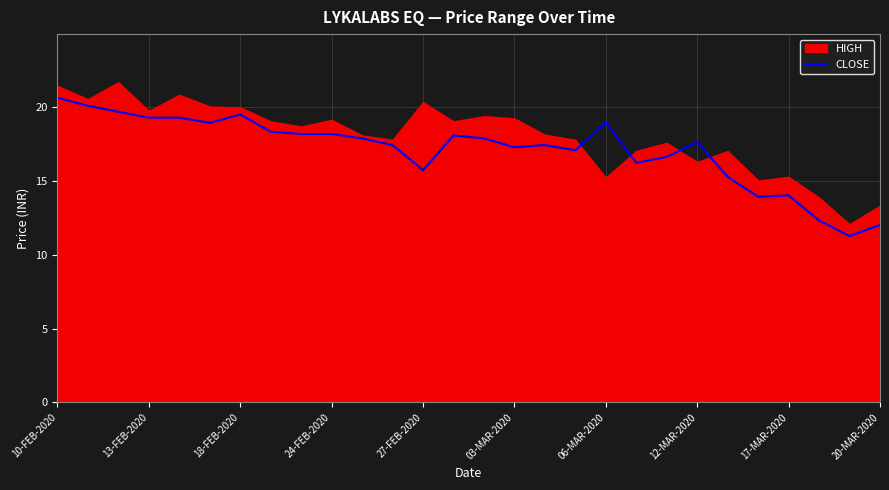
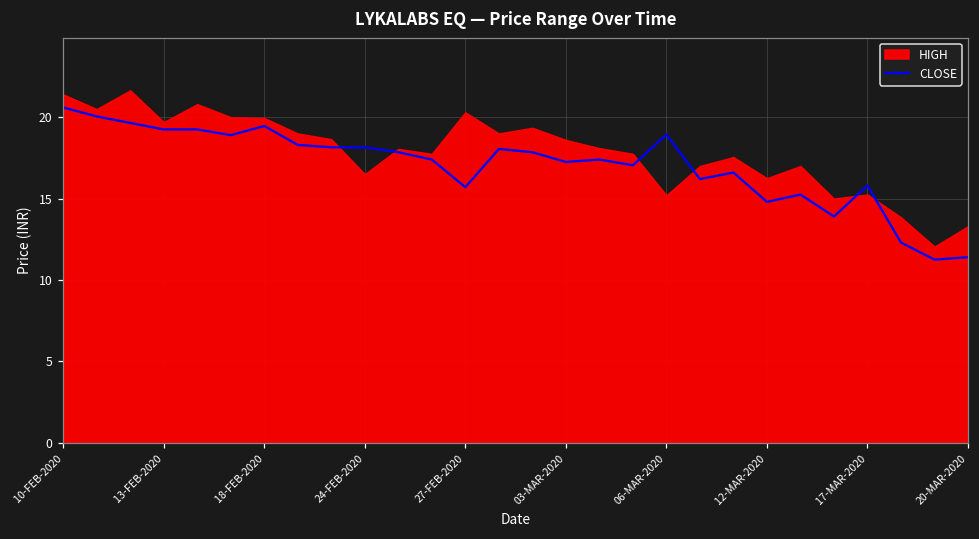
HIGH, 24-FEB-2020: 19.1 -> 16.5
HIGH, 03-MAR-2020: 19.2 -> 18.6
CLOSE, 12-MAR-2020: 17.6 -> 14.8
CLOSE, 17-MAR-2020: 14.0 -> 15.8
CLOSE, 20-MAR-2020: 12.0 -> 11.4
